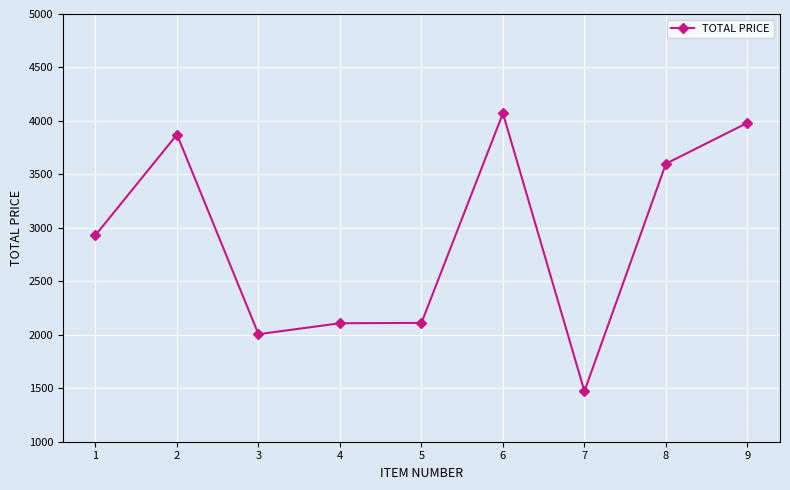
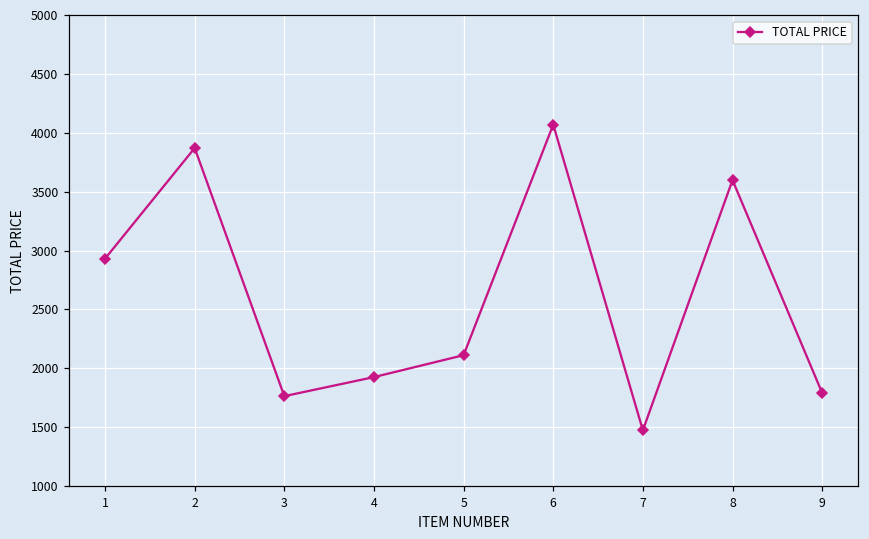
3: 2010 -> 1760
4: 2110 -> 1930
9: 3980 -> 1790
